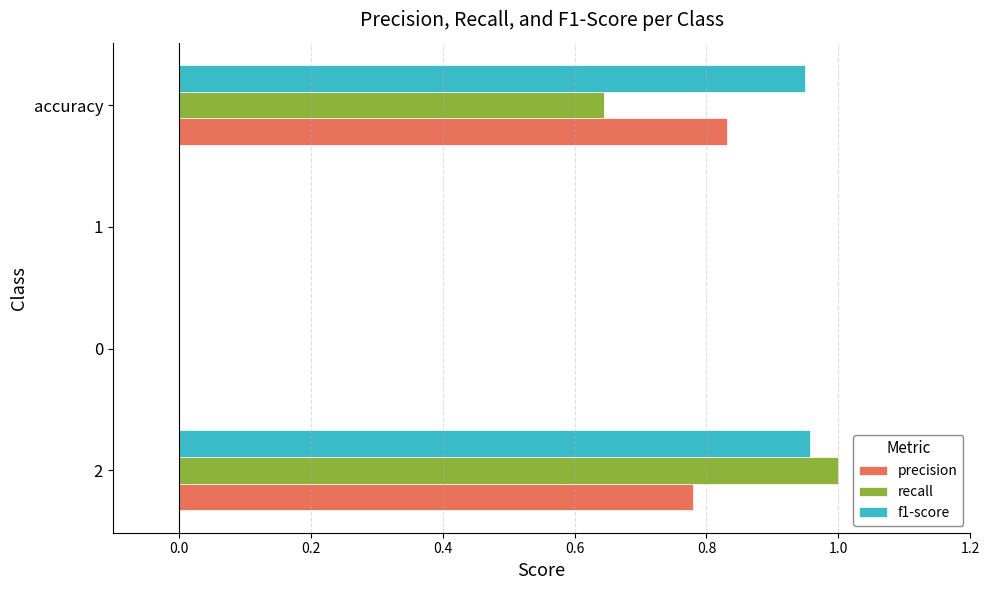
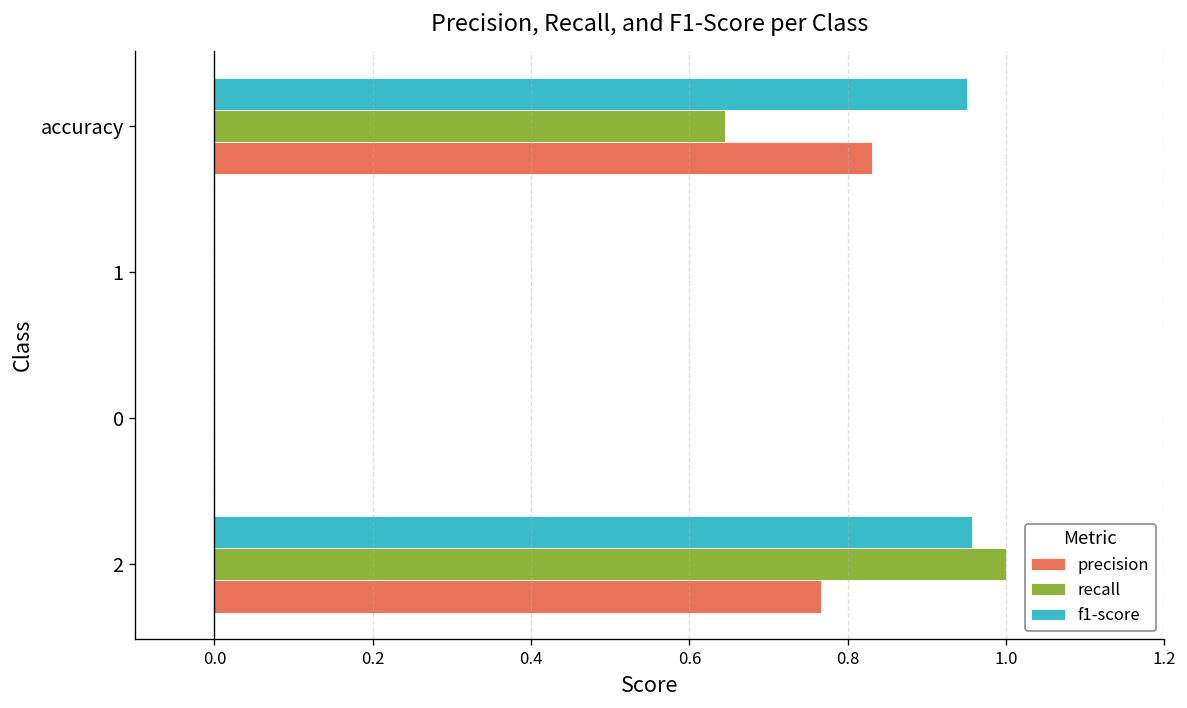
precision, 2: 0.78 -> 0.77
